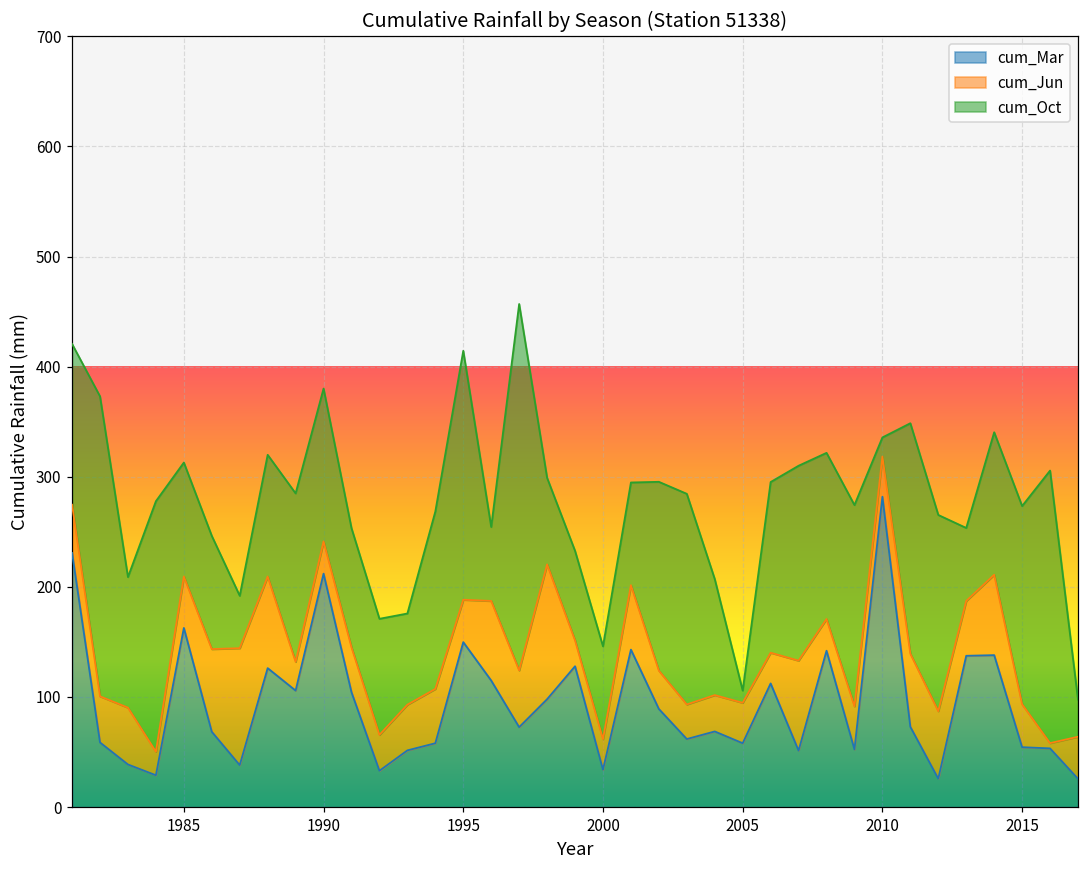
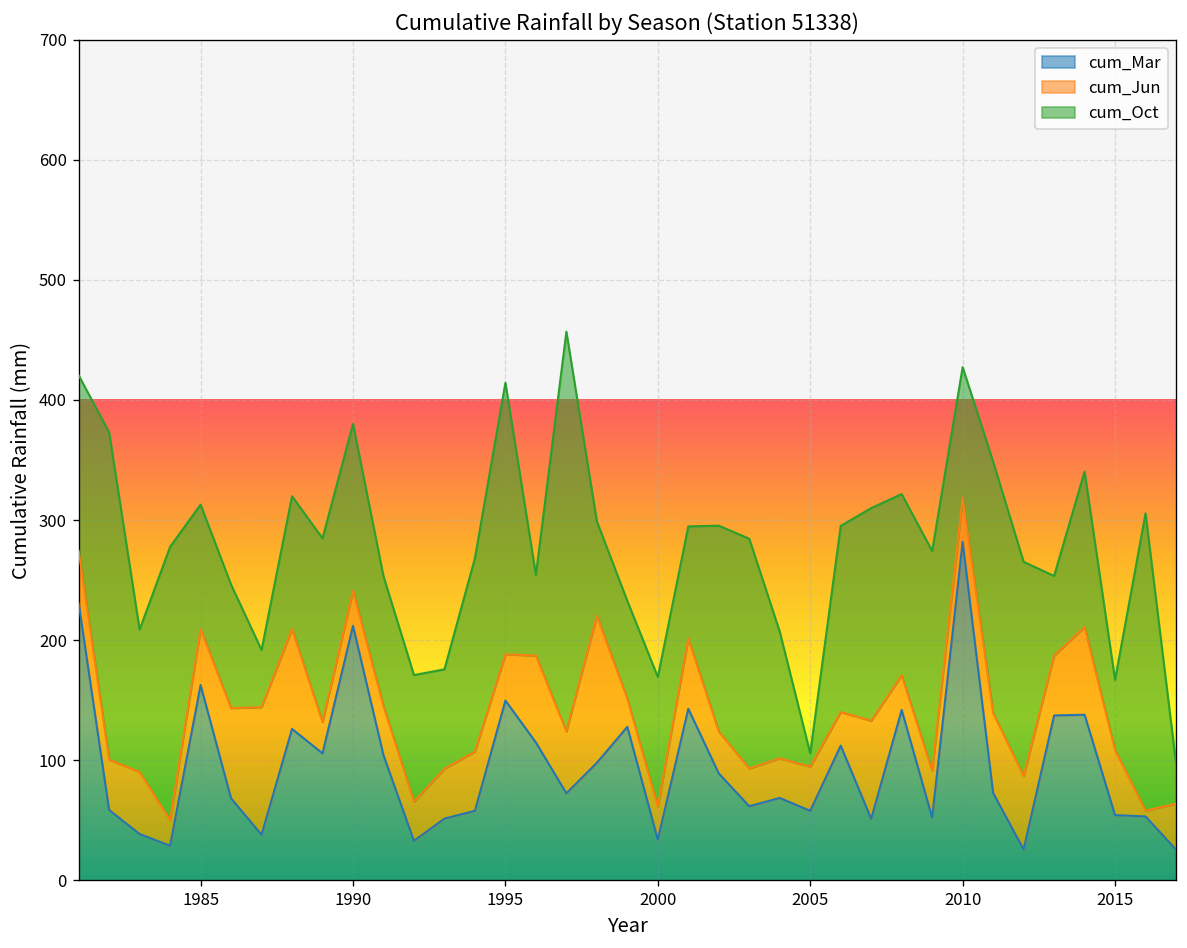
cum_Oct, 2000: 84 -> 108
cum_Oct, 2010: 17 -> 109
cum_Jun, 2015: 39 -> 54
cum_Oct, 2015: 180 -> 59
